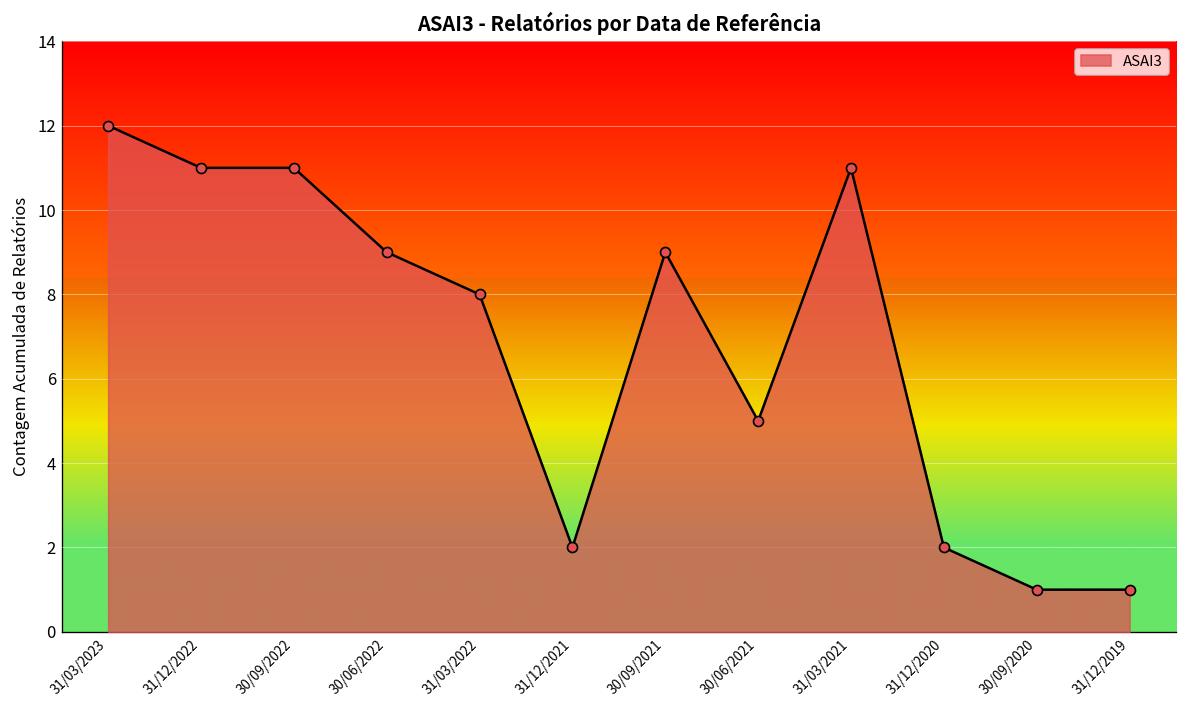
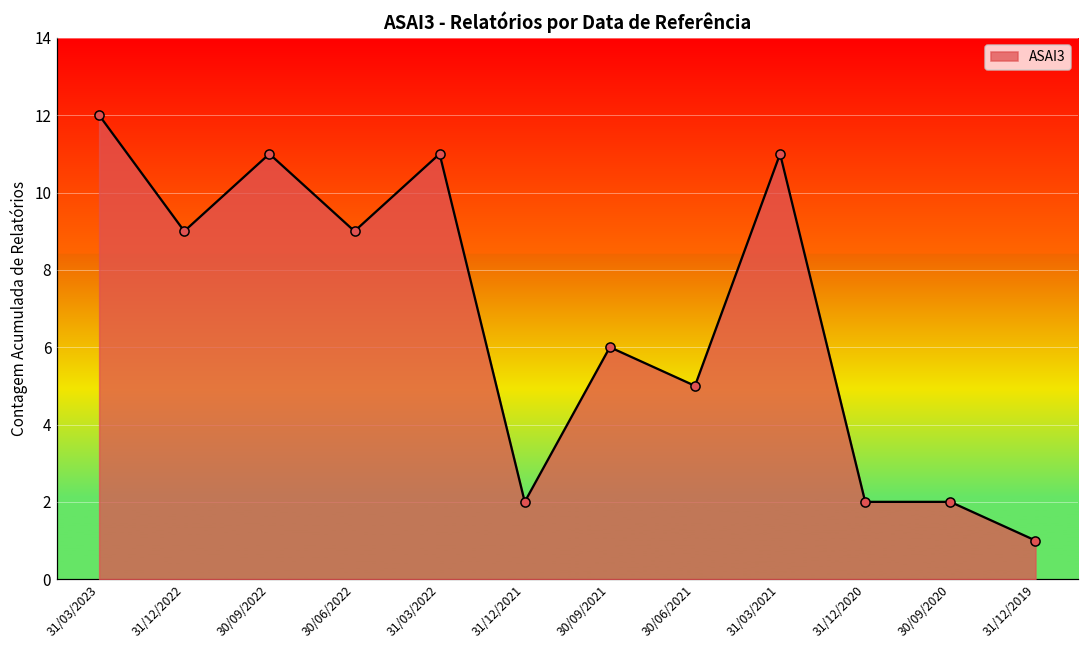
31/12/2022: 11 -> 9
31/03/2022: 8 -> 11
30/09/2021: 9 -> 6
30/09/2020: 1 -> 2
